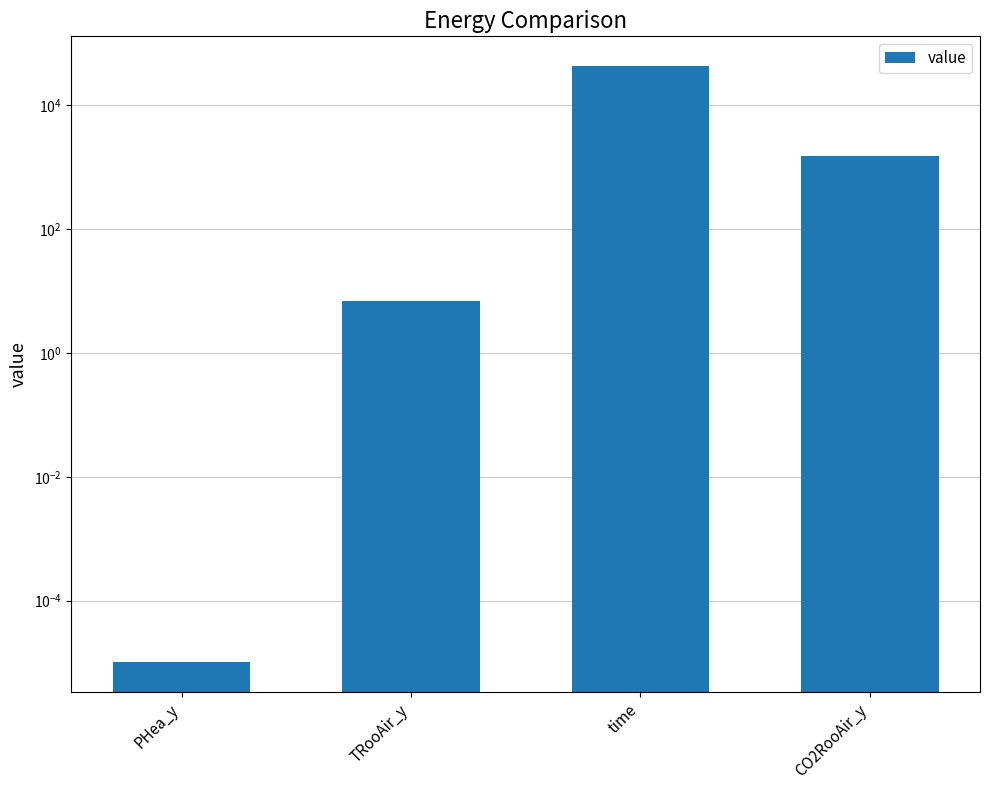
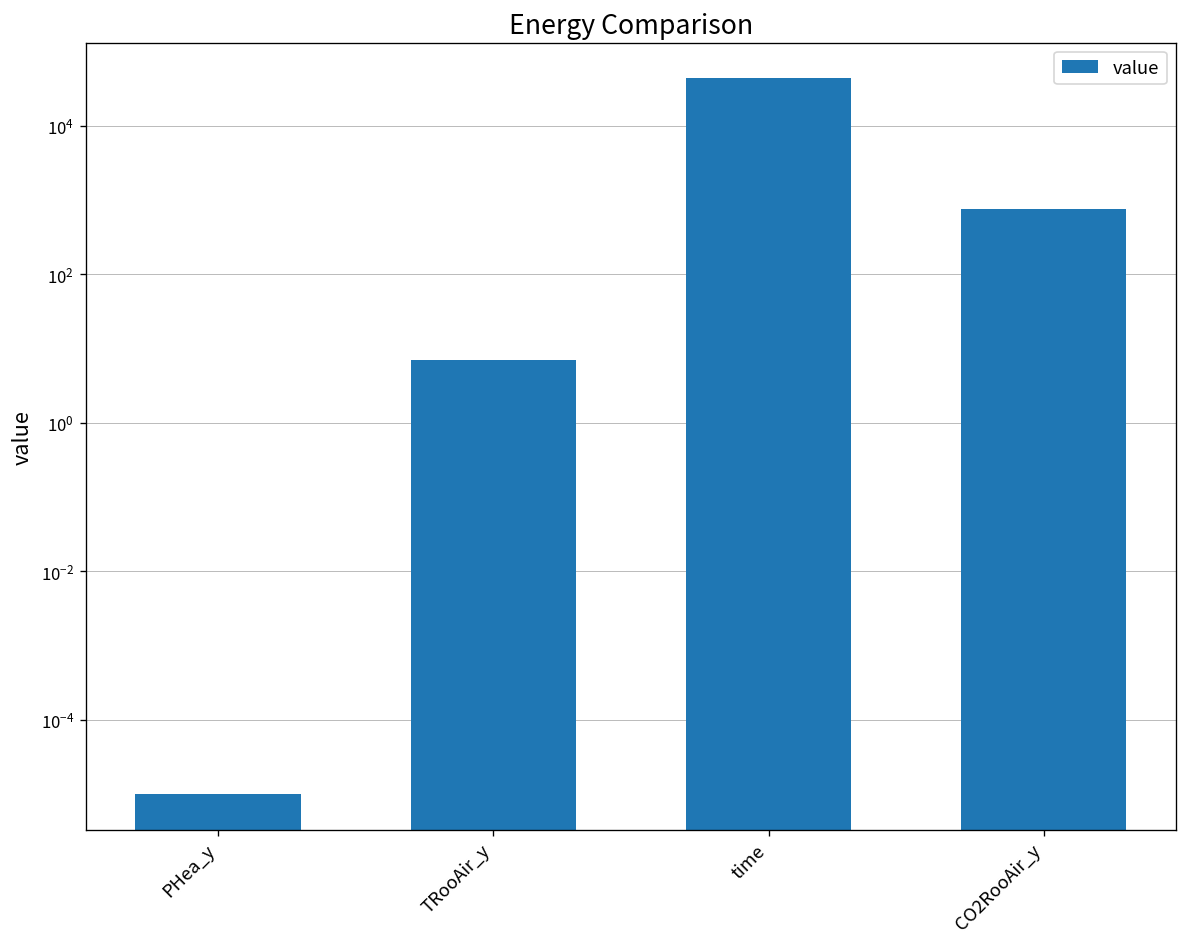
CO2RooAir_y: 1500 -> 800
